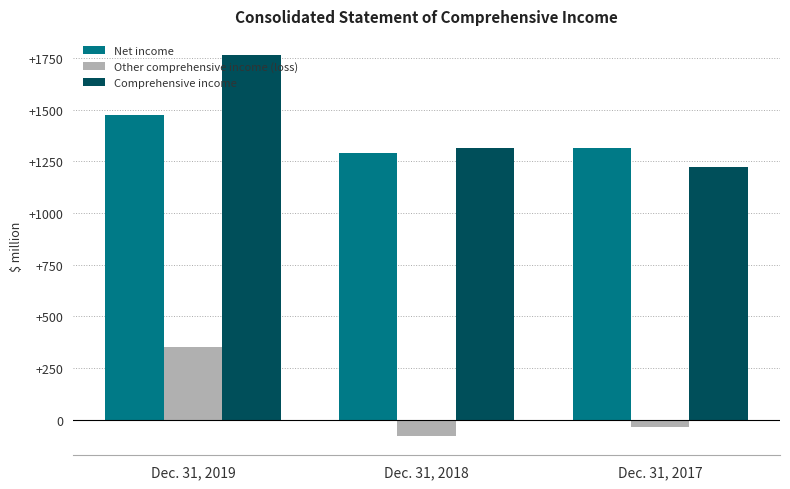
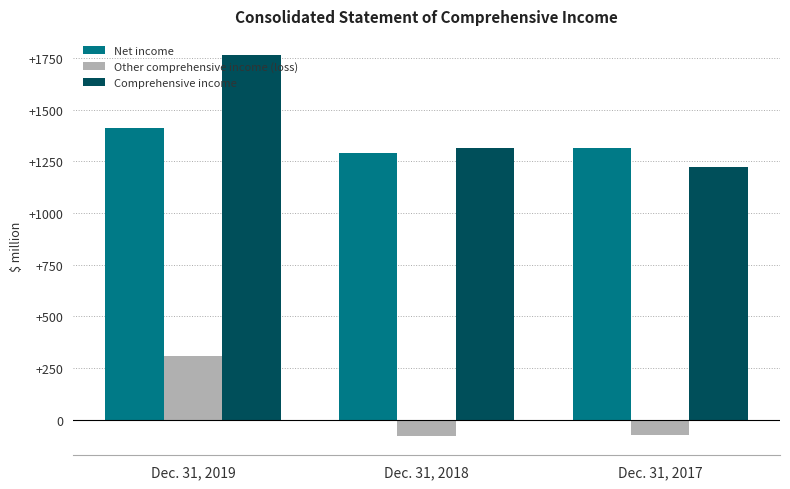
Net income, Dec. 31, 2019: +1470 -> +1410
Other comprehensive income (loss), Dec. 31, 2019: +350 -> +310
Other comprehensive income (loss), Dec. 31, 2017: +-30 -> +-70
